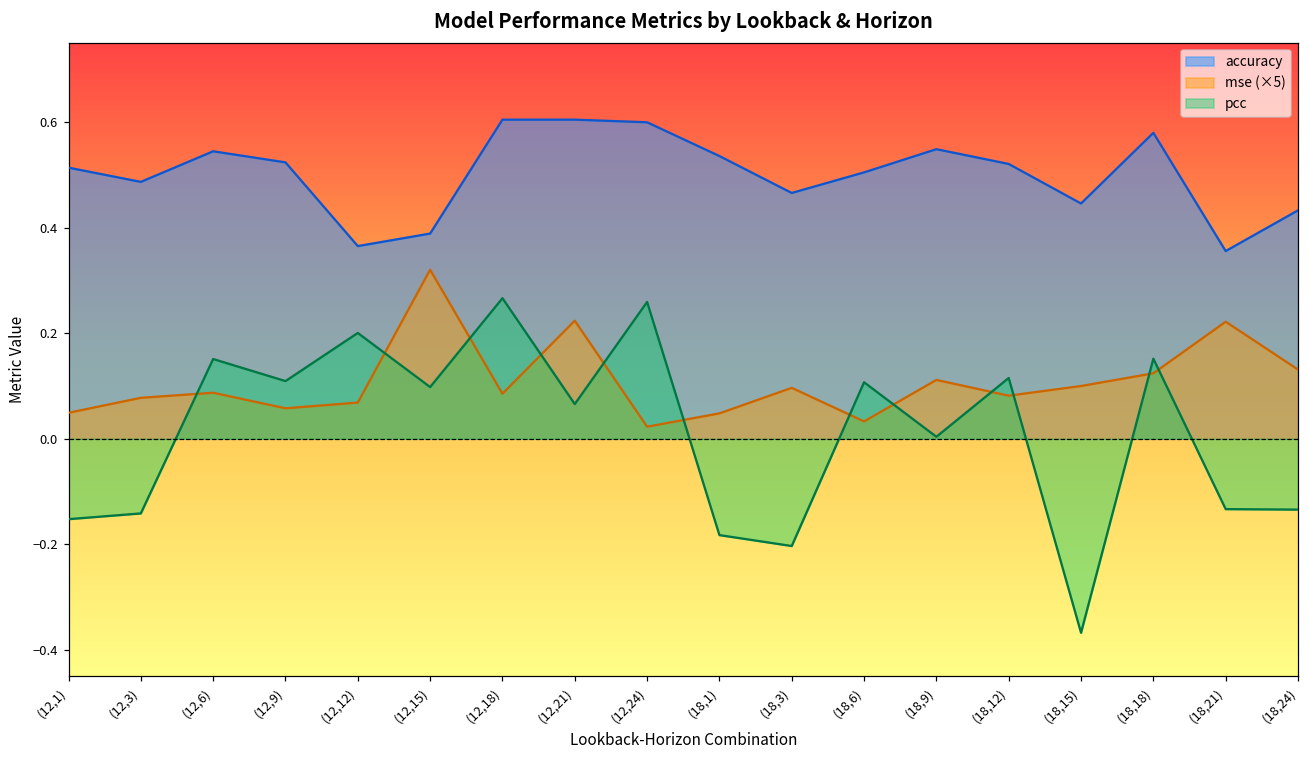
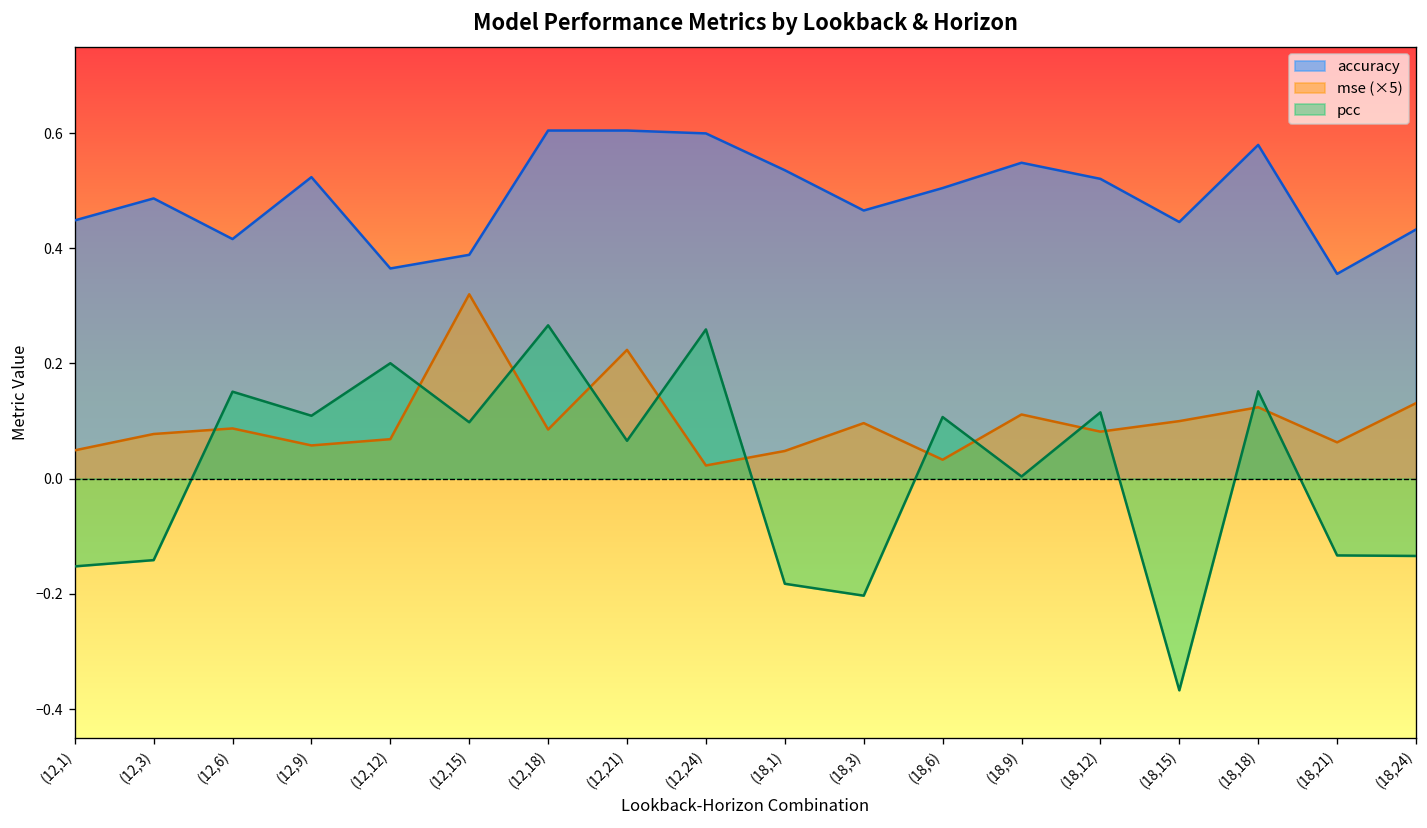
accuracy, (12,1): 0.51 -> 0.45
accuracy, (12,6): 0.54 -> 0.42
mse (×5), (18,21): 0.22 -> 0.06
